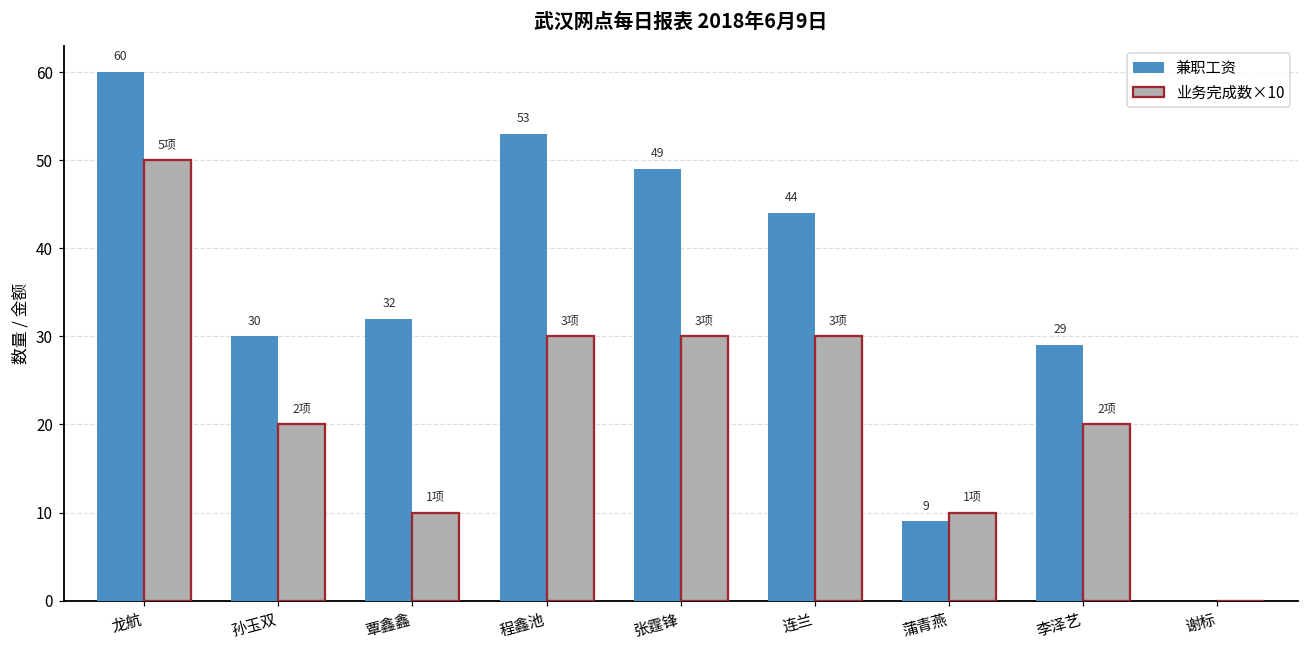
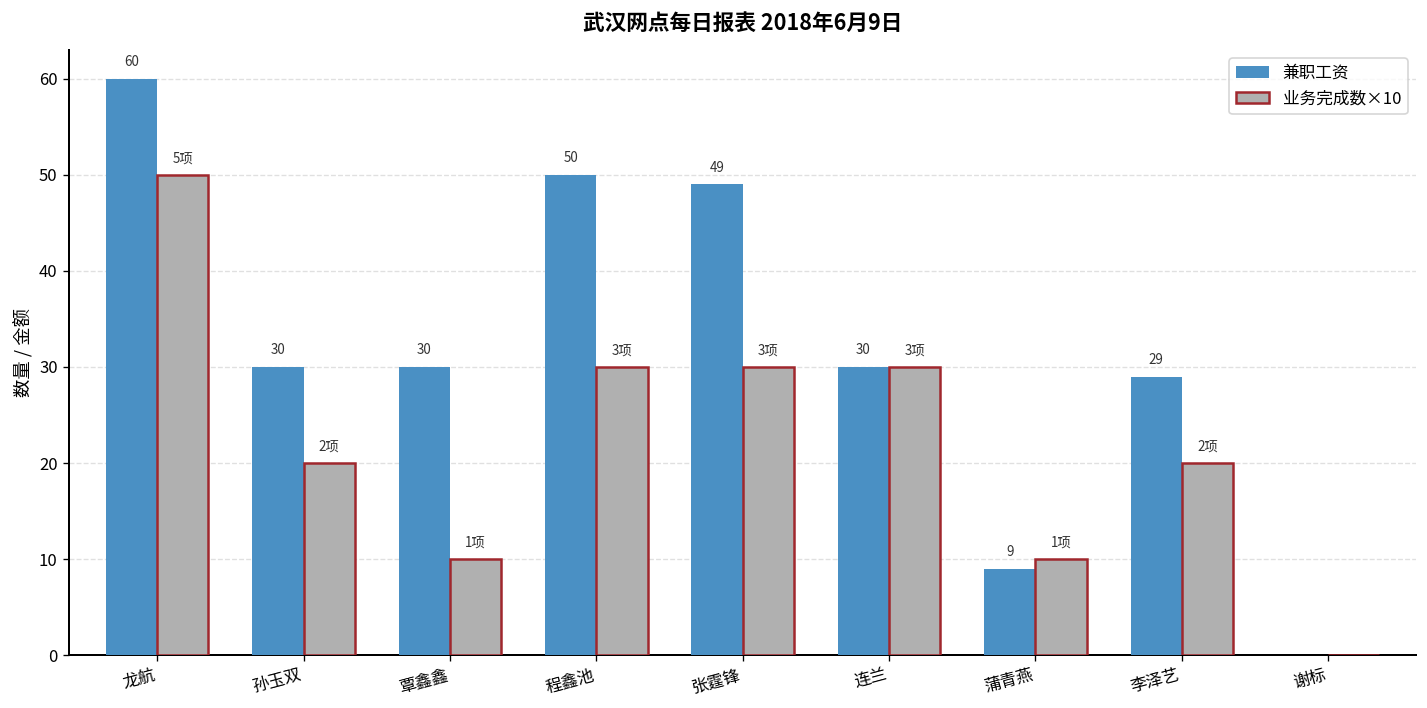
兼职工资, 覃鑫鑫: 32 -> 30
兼职工资, 程鑫池: 53 -> 50
兼职工资, 连兰: 44 -> 30
